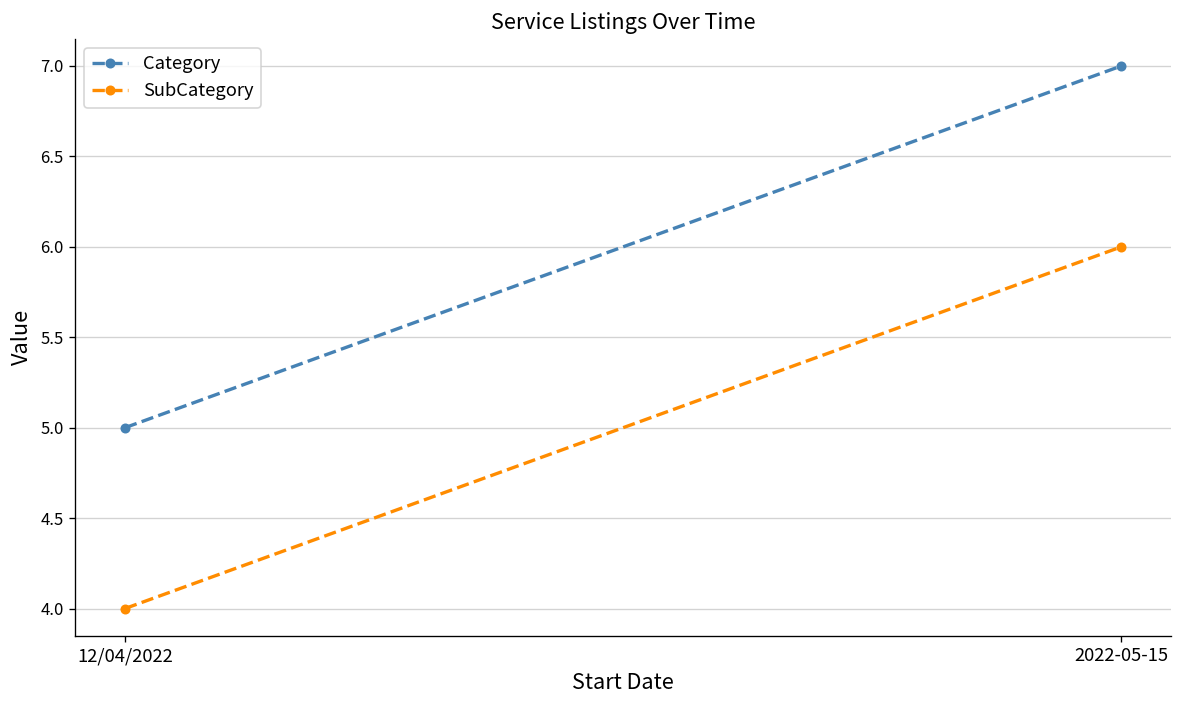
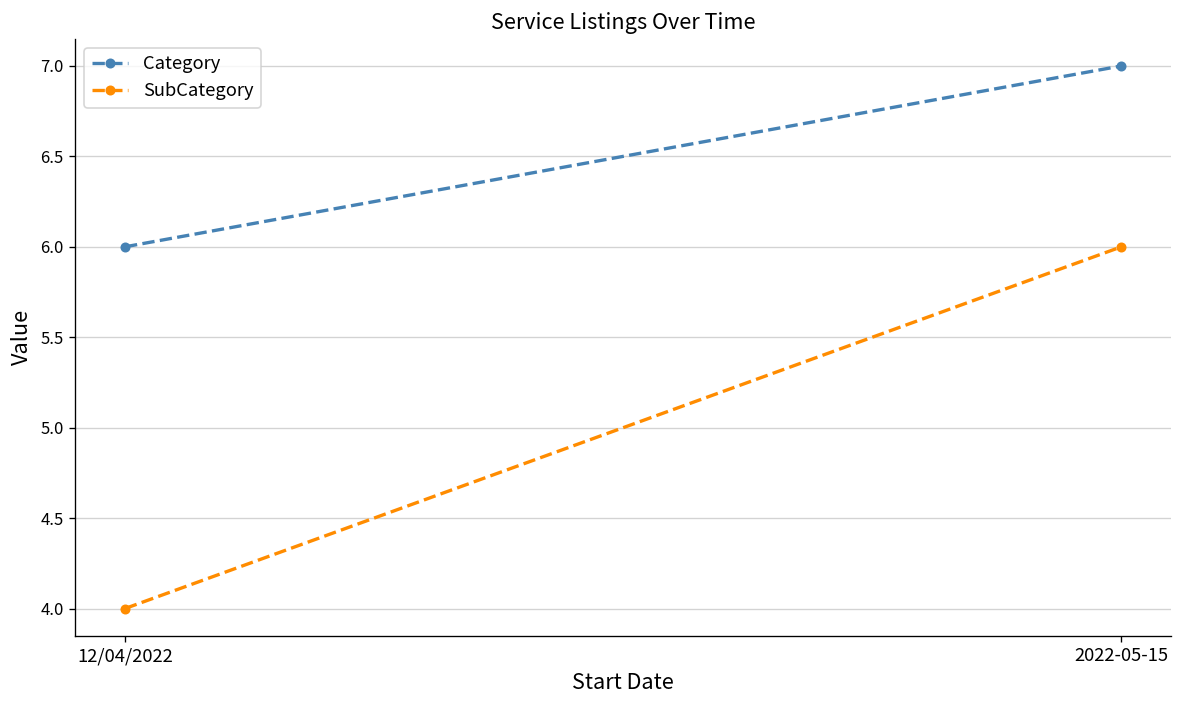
Category, 12/04/2022: 5 -> 6
